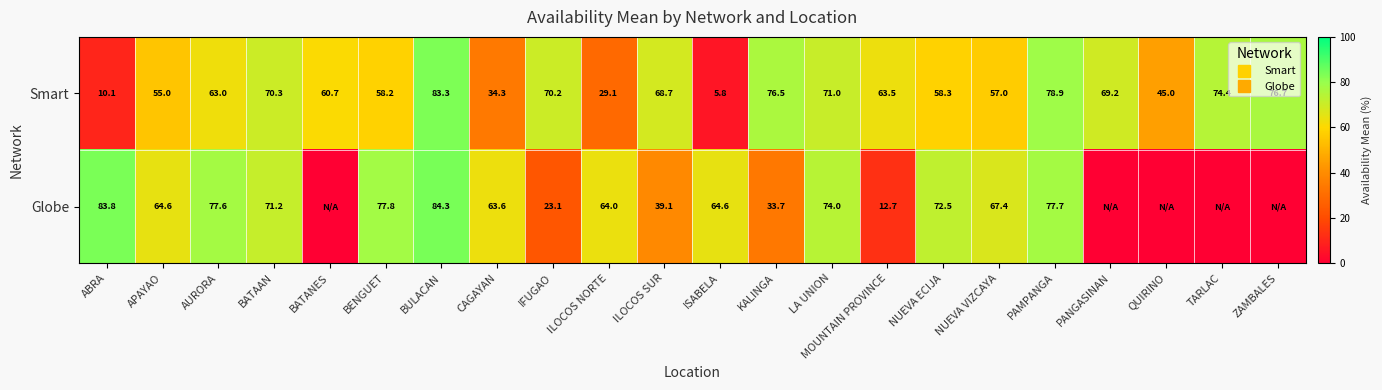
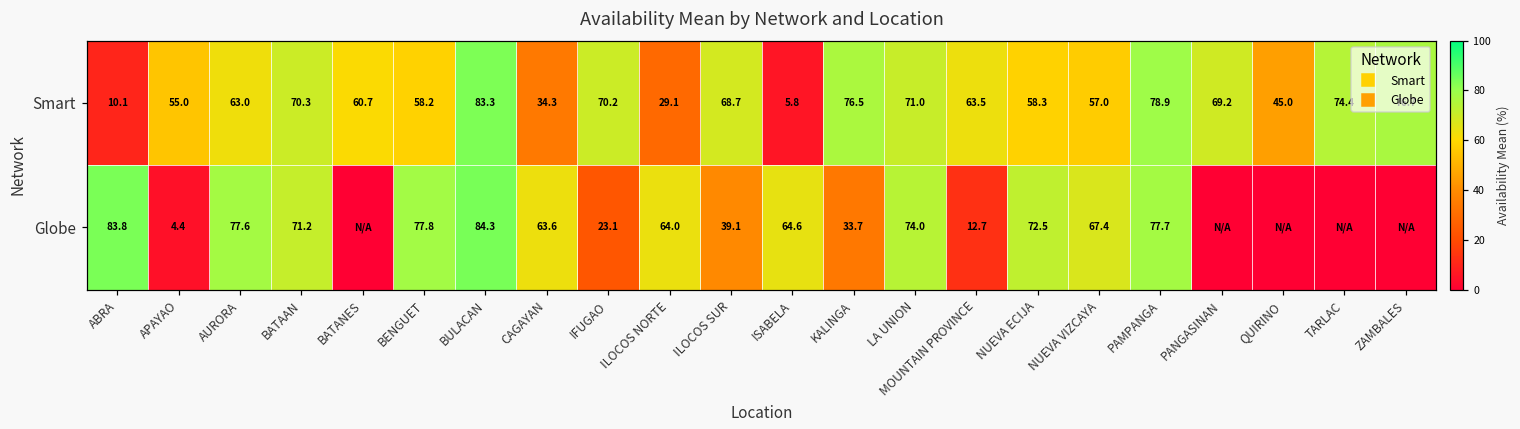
Globe, APAYAO: 64.6 -> 4.4
